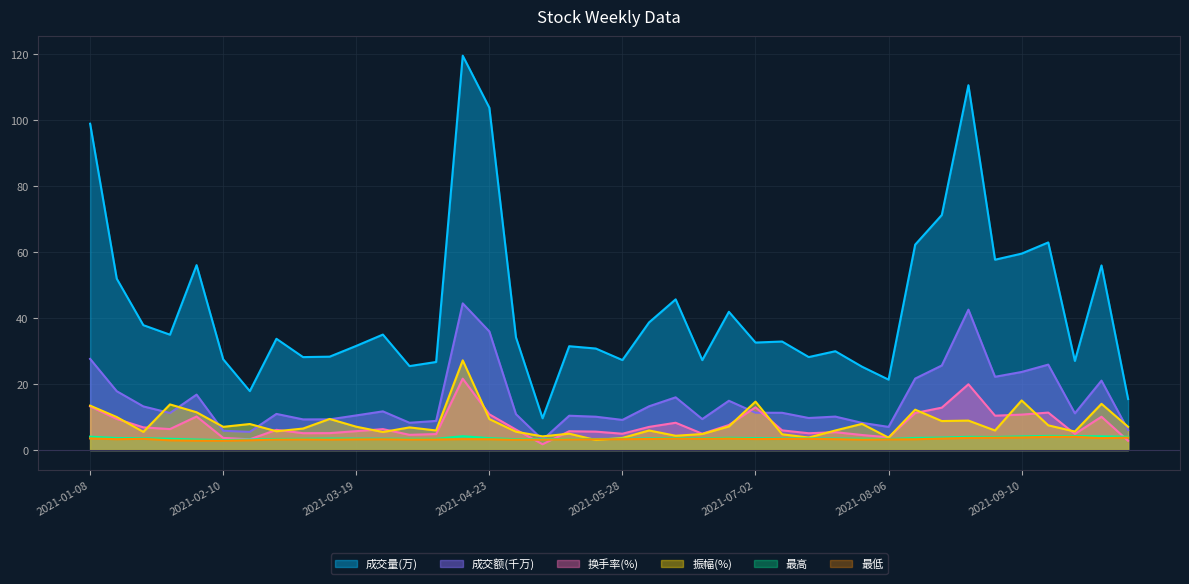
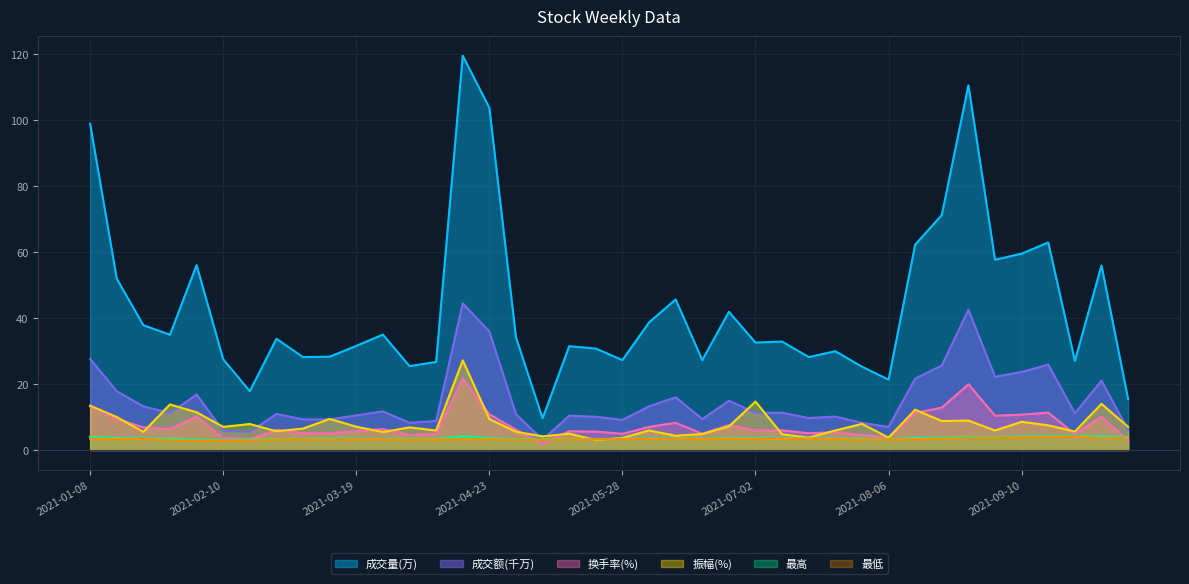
换手率(%), 2021-07-02: 13 -> 6
振幅(%), 2021-09-10: 15 -> 9
